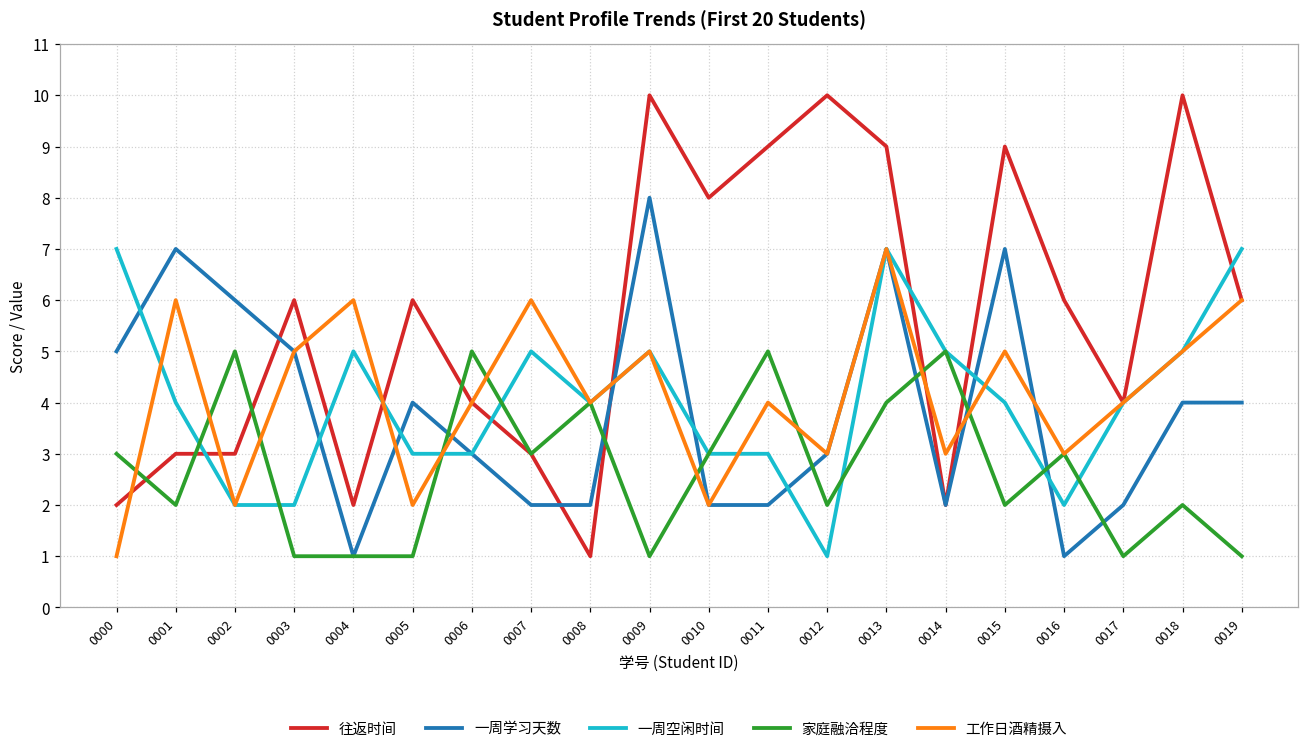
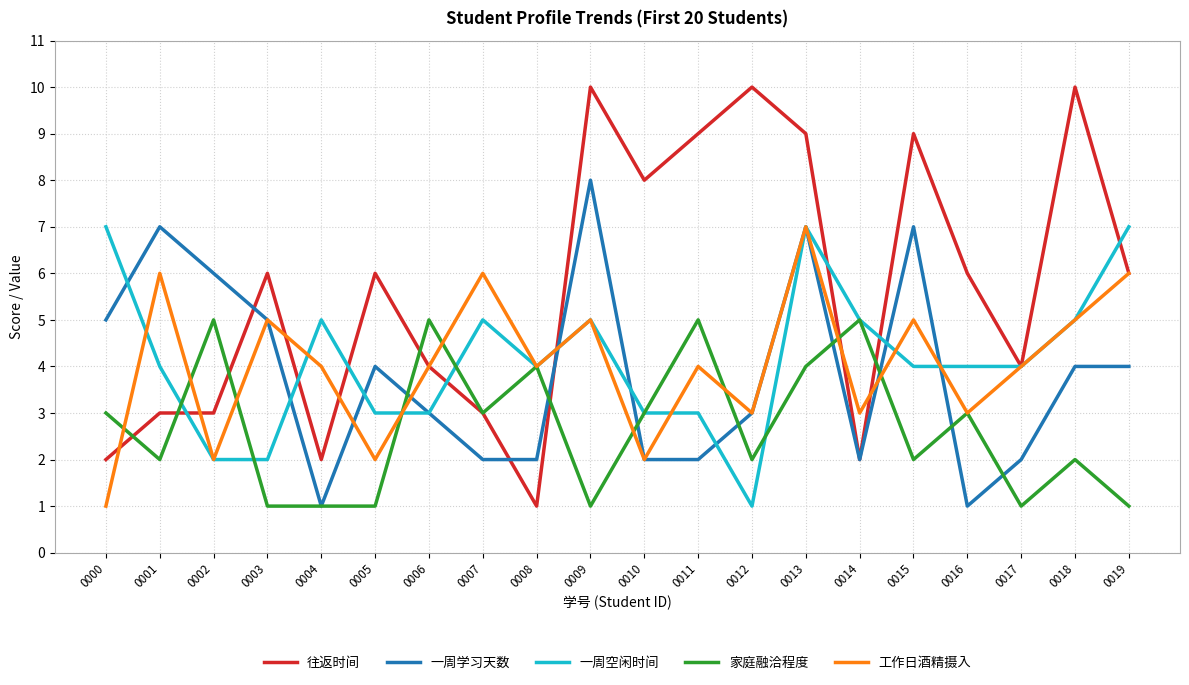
工作日酒精摄入, 0004: 6 -> 4
一周空闲时间, 0016: 2 -> 4
